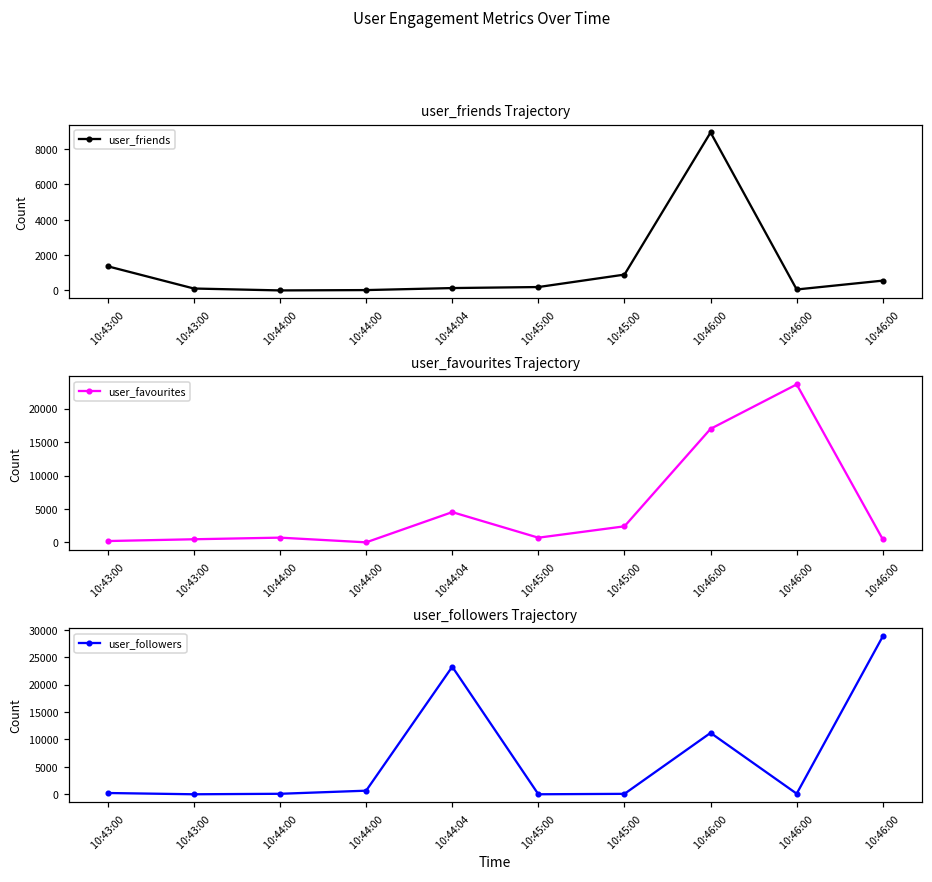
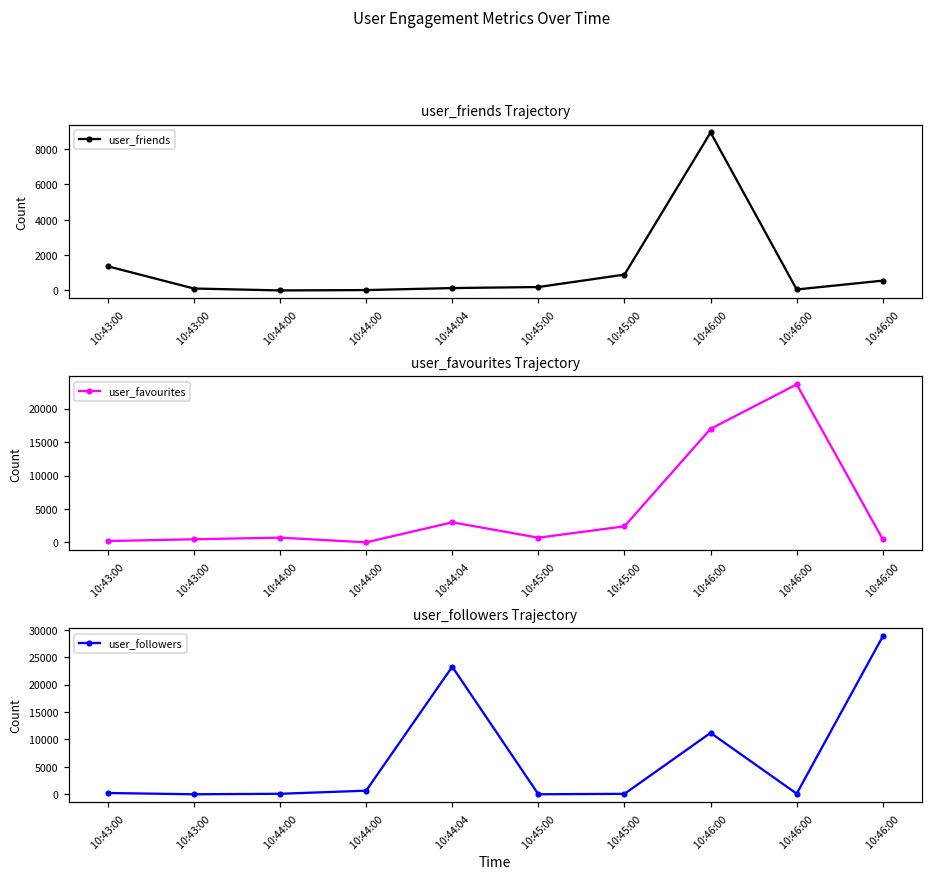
user_favourites Trajectory, 10:44:04: 5000 -> 3000
